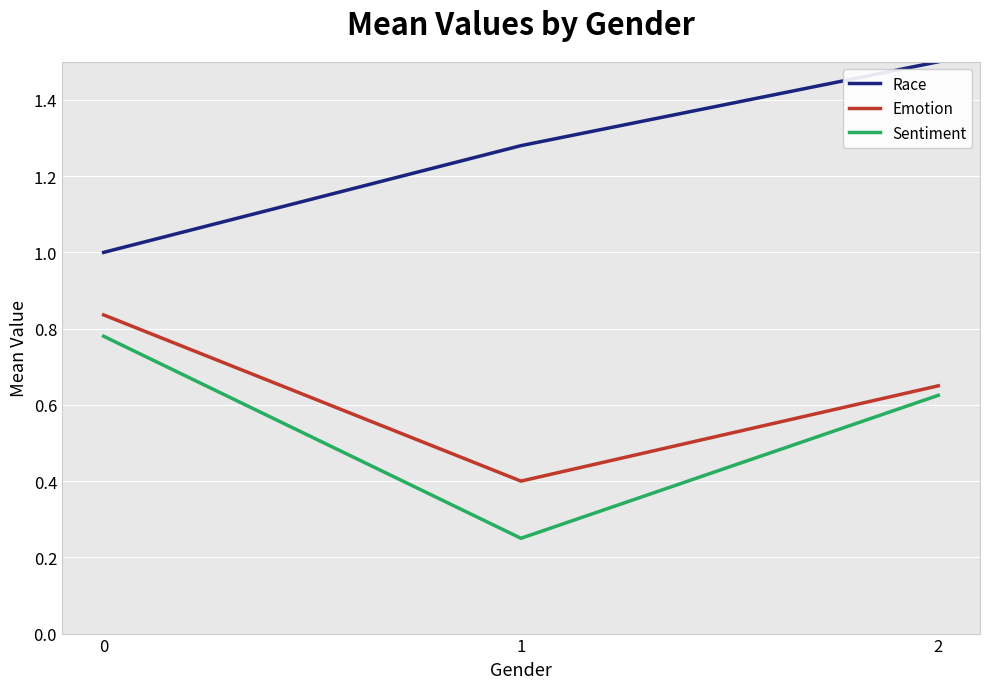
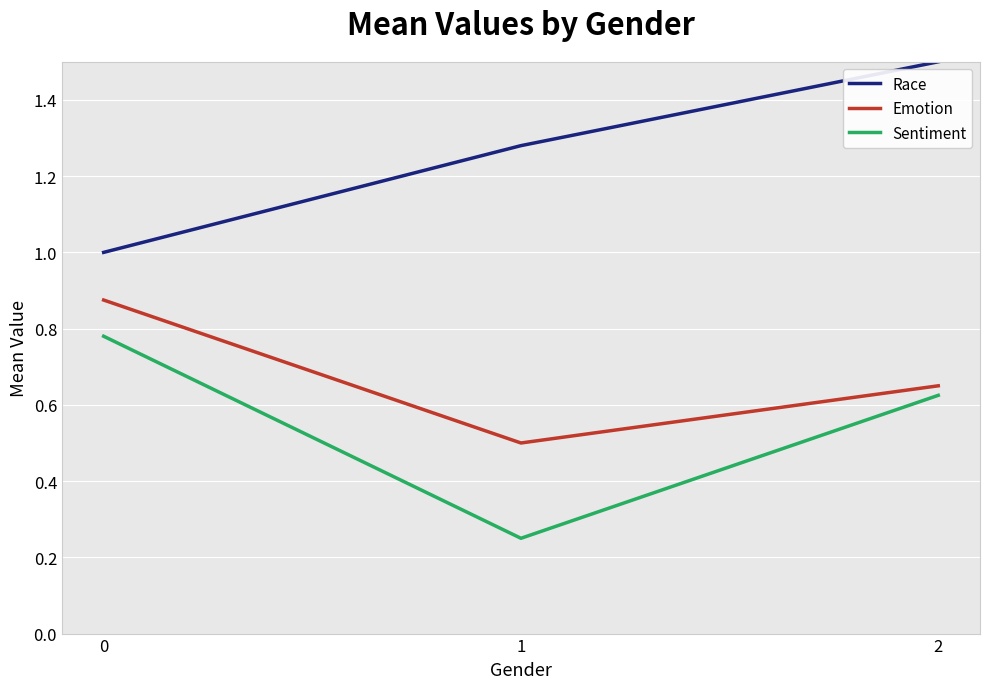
Emotion, 0: 0.84 -> 0.88
Emotion, 1: 0.4 -> 0.5
